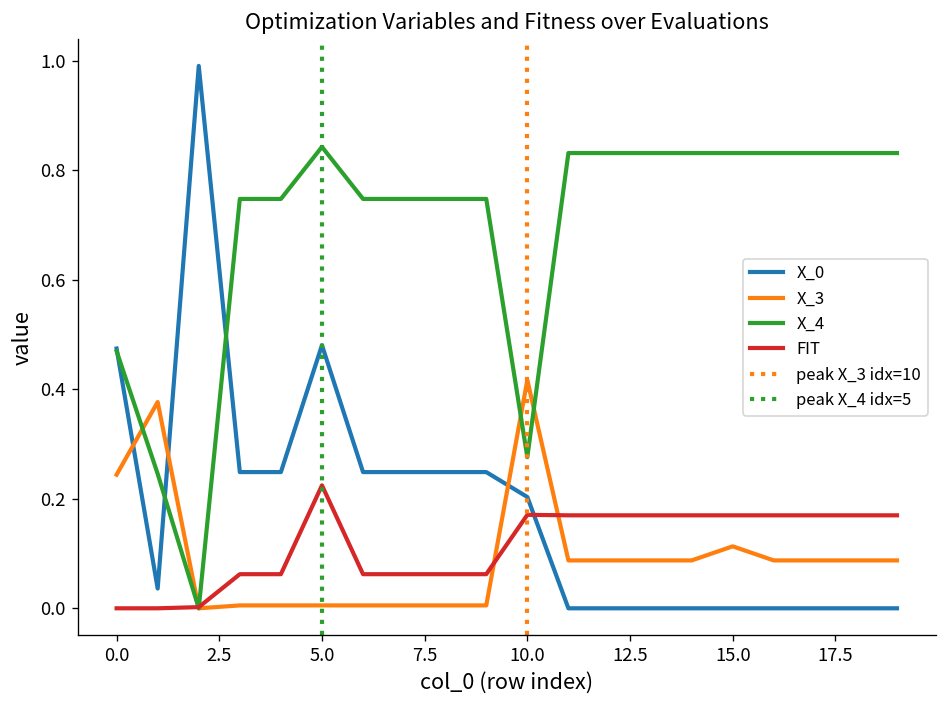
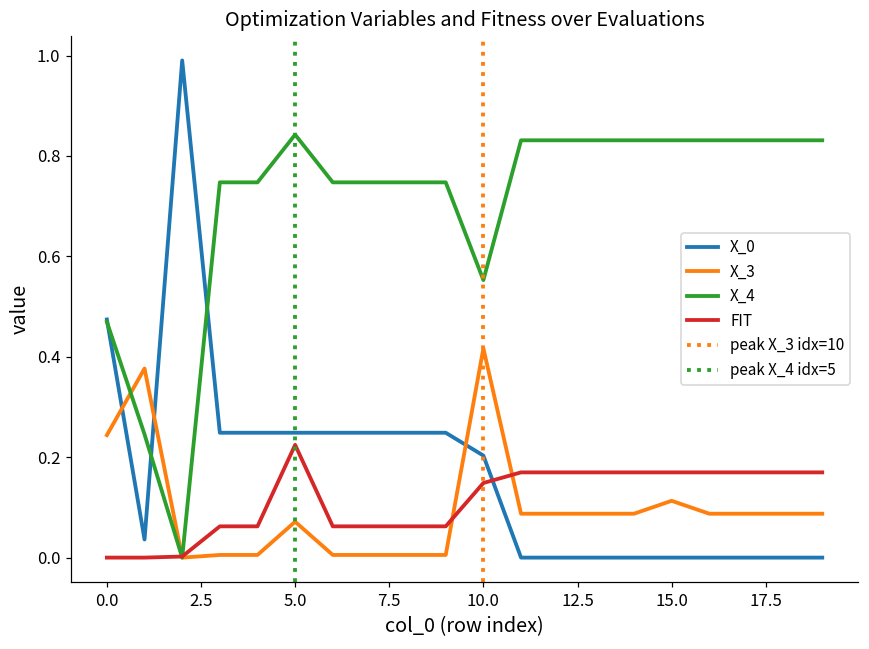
X_0, 5.0: 0.48 -> 0.25
X_3, 5.0: 0.01 -> 0.07
X_4, 10.0: 0.28 -> 0.55
FIT, 10.0: 0.17 -> 0.15
